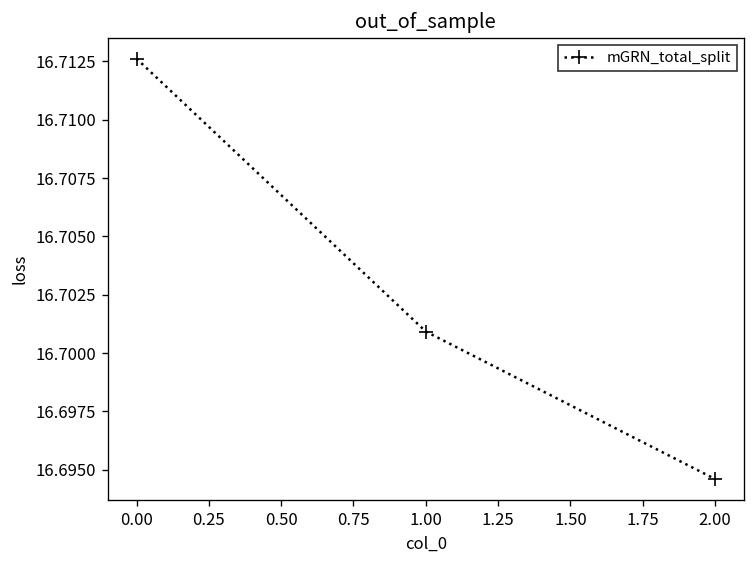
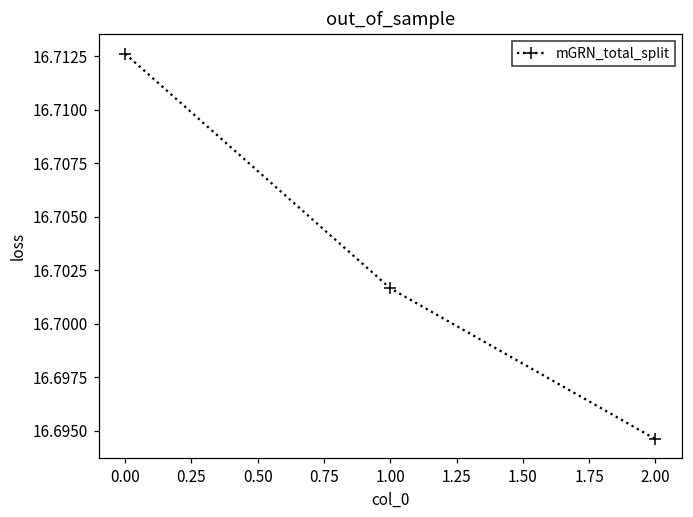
1.00: 16.7009 -> 16.7017
